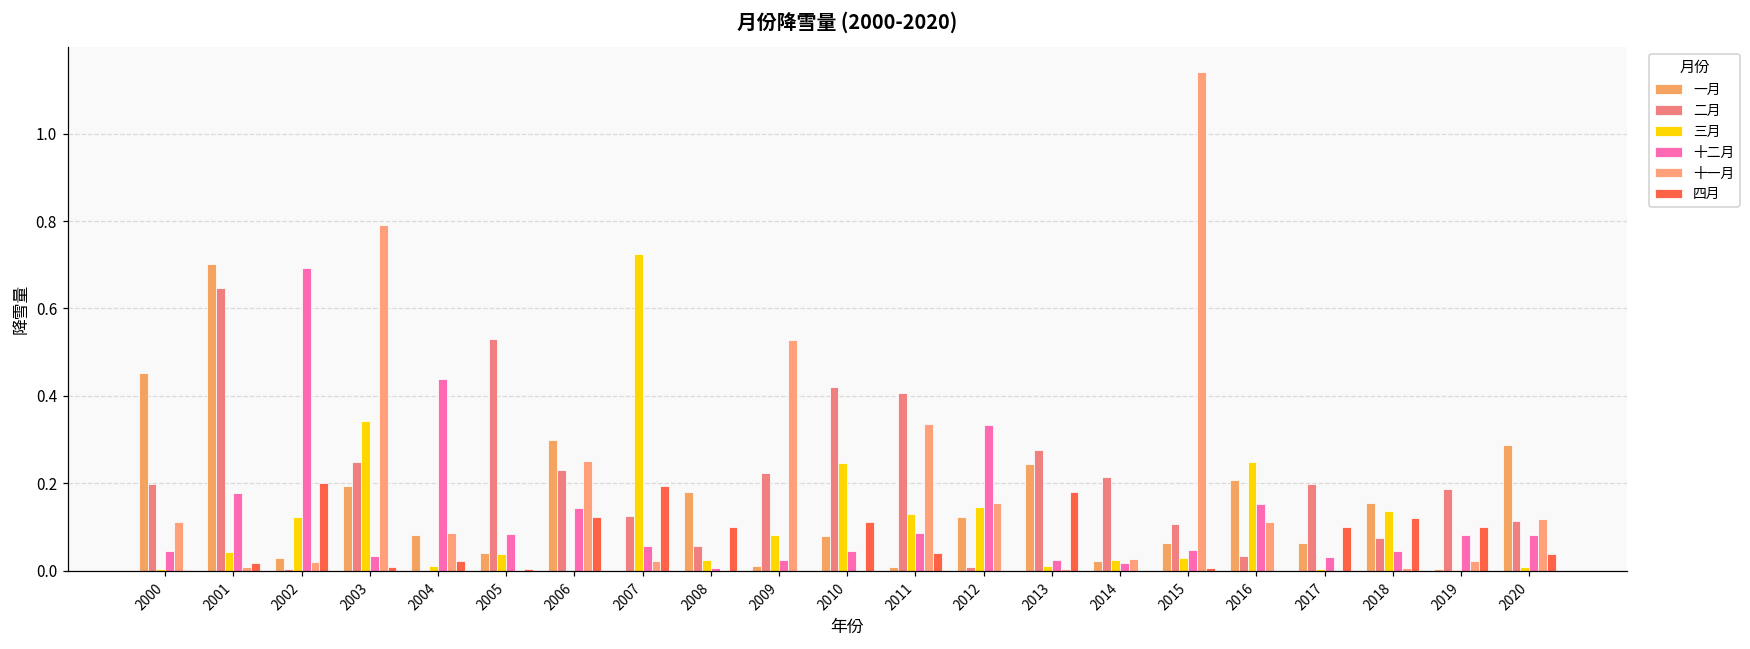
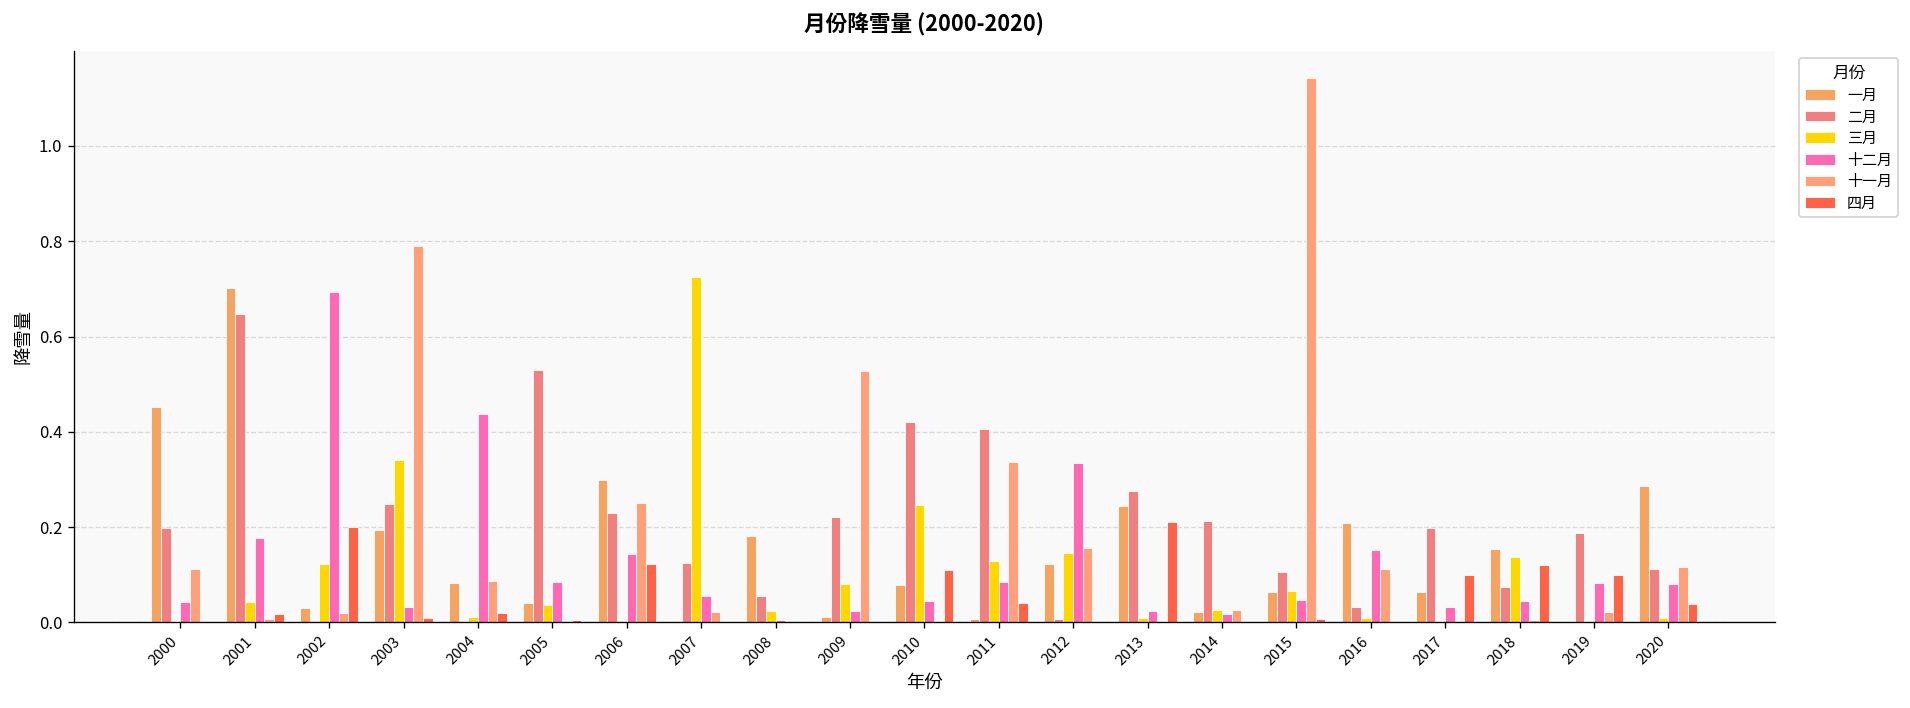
四月, 2007: 0.19 -> 0.00
四月, 2008: 0.1 -> 0.0
四月, 2013: 0.18 -> 0.21
三月, 2015: 0.03 -> 0.07
三月, 2016: 0.25 -> 0.01
